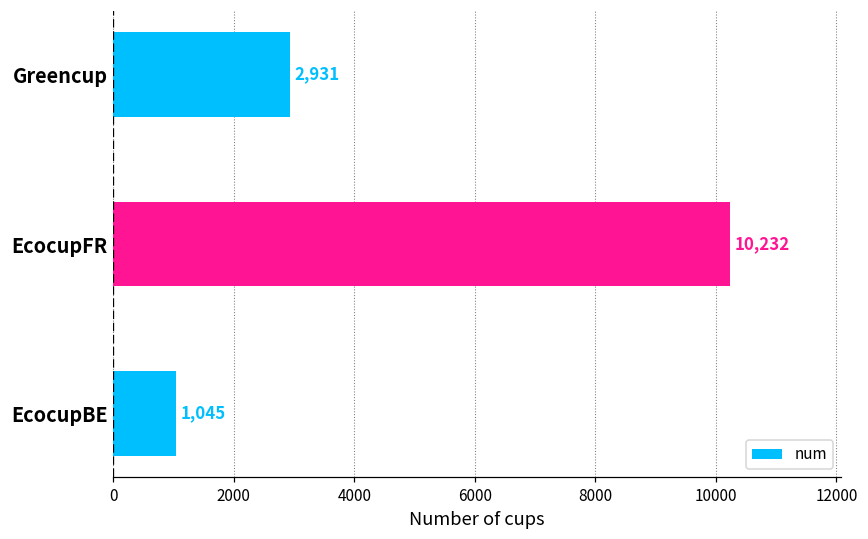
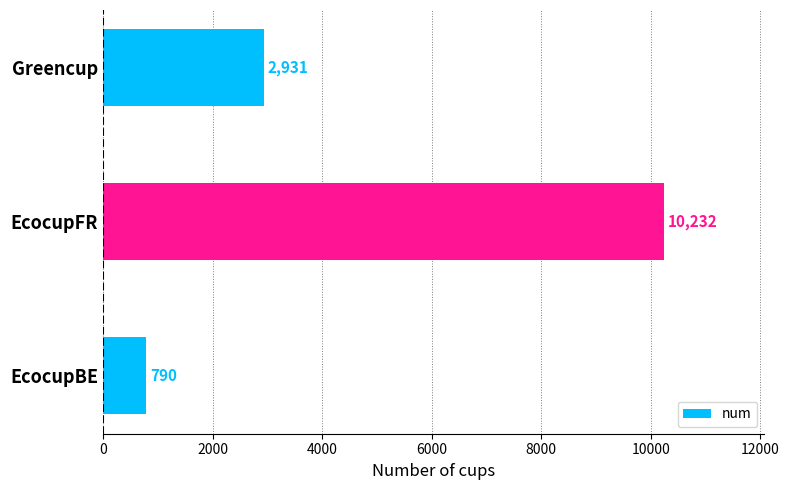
EcocupBE: 1,045 -> 790
